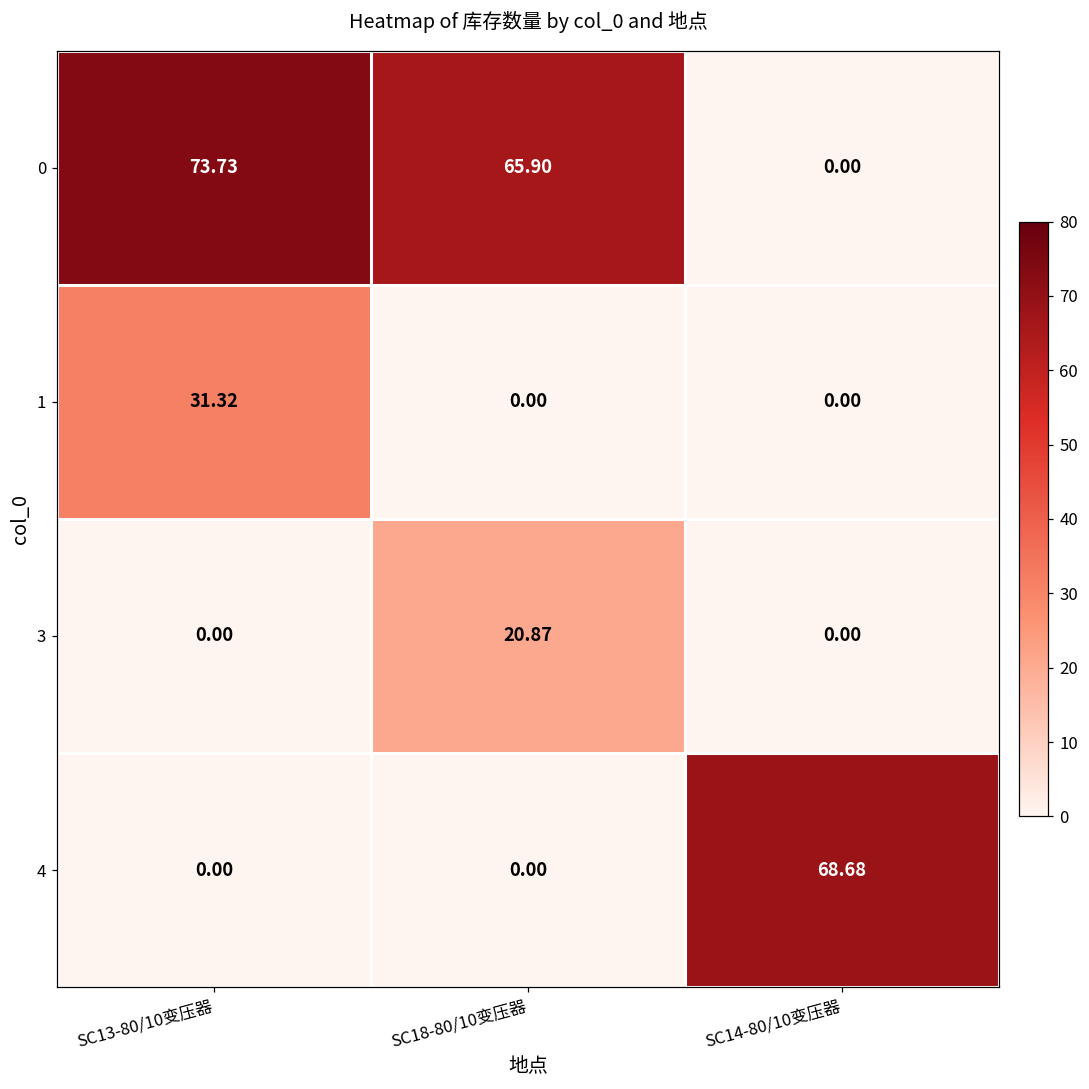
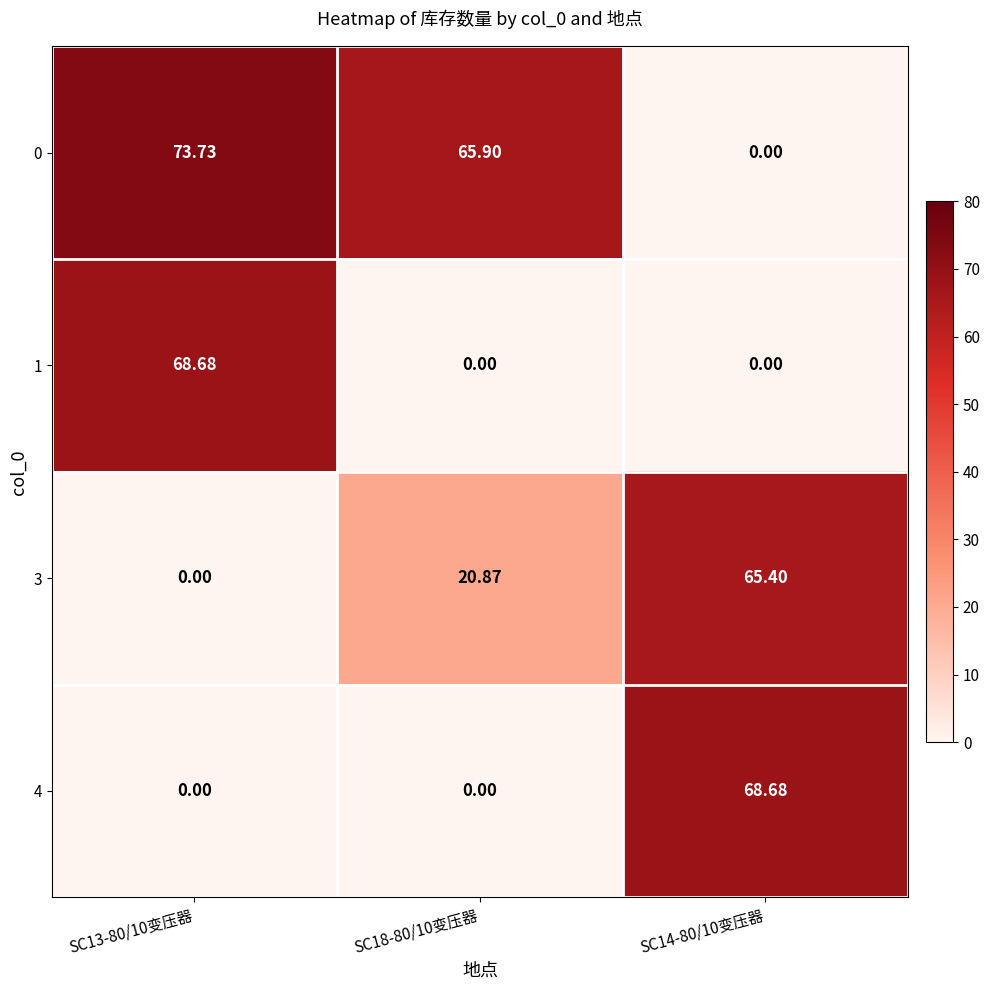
1, SC13-80/10变压器: 31.32 -> 68.68
3, SC14-80/10变压器: 0.00 -> 65.40
